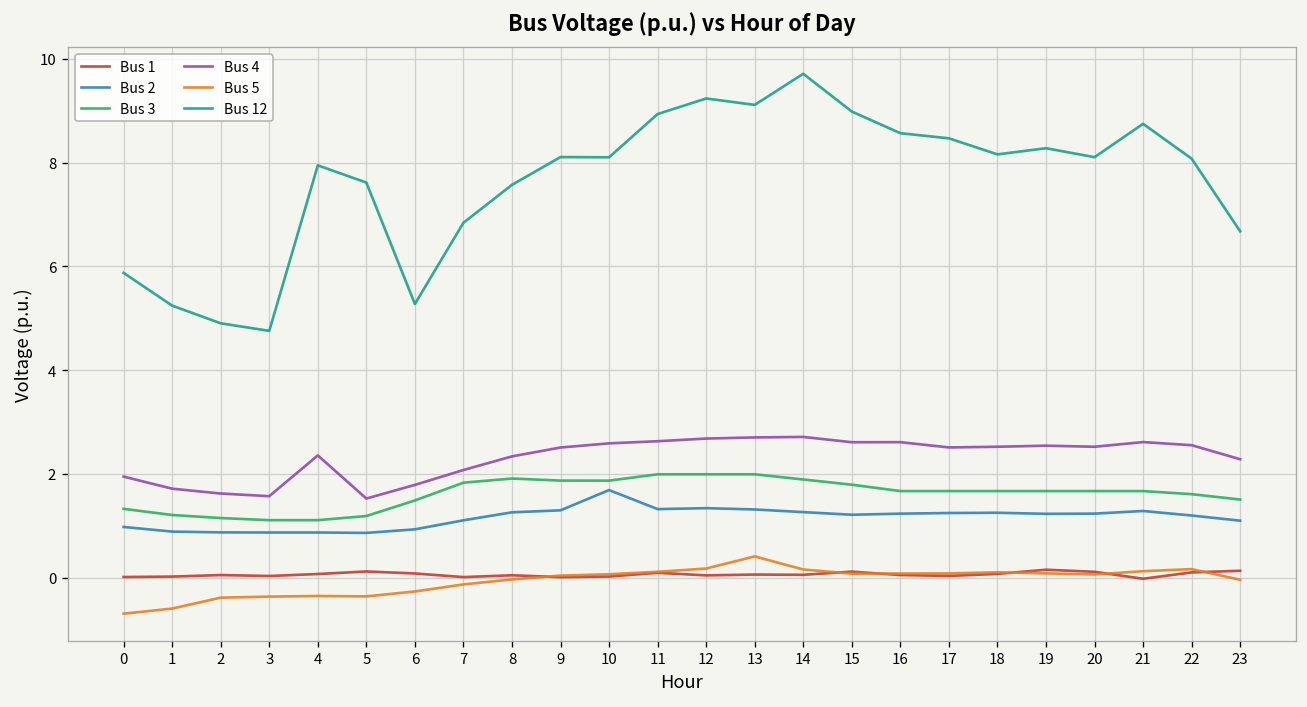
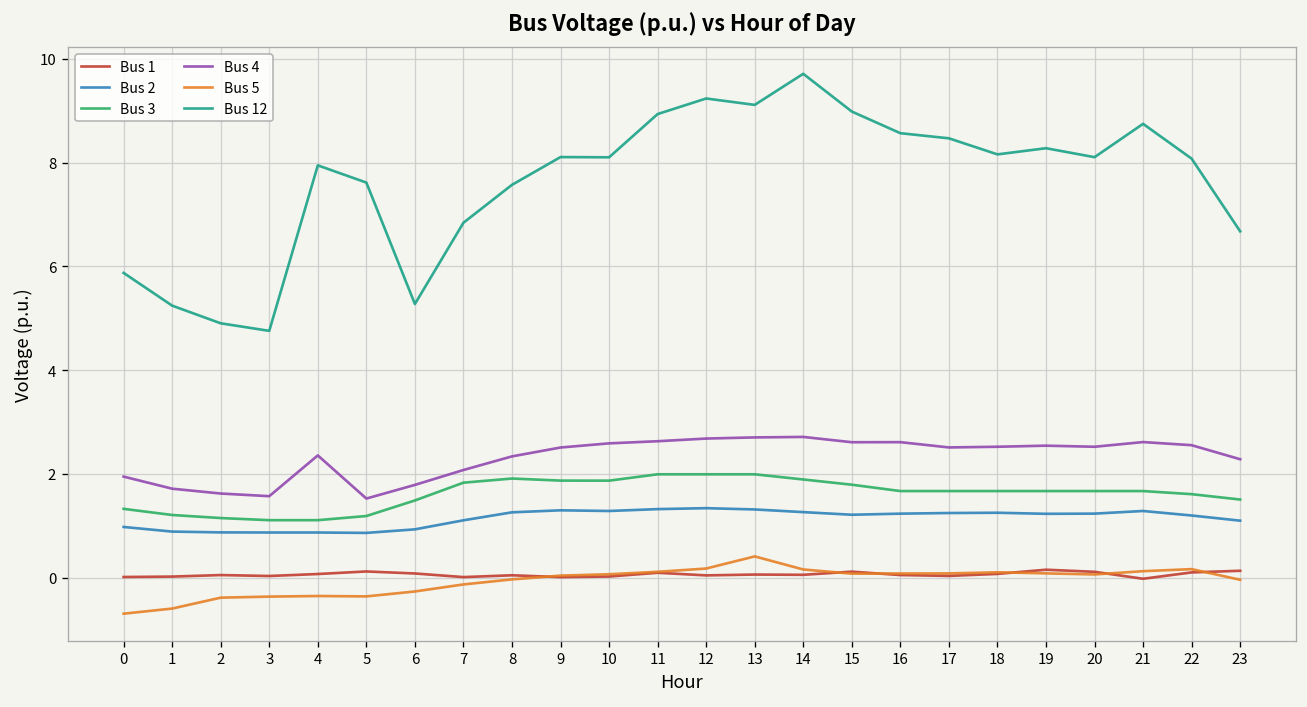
Bus 2, 10: 1.7 -> 1.3
